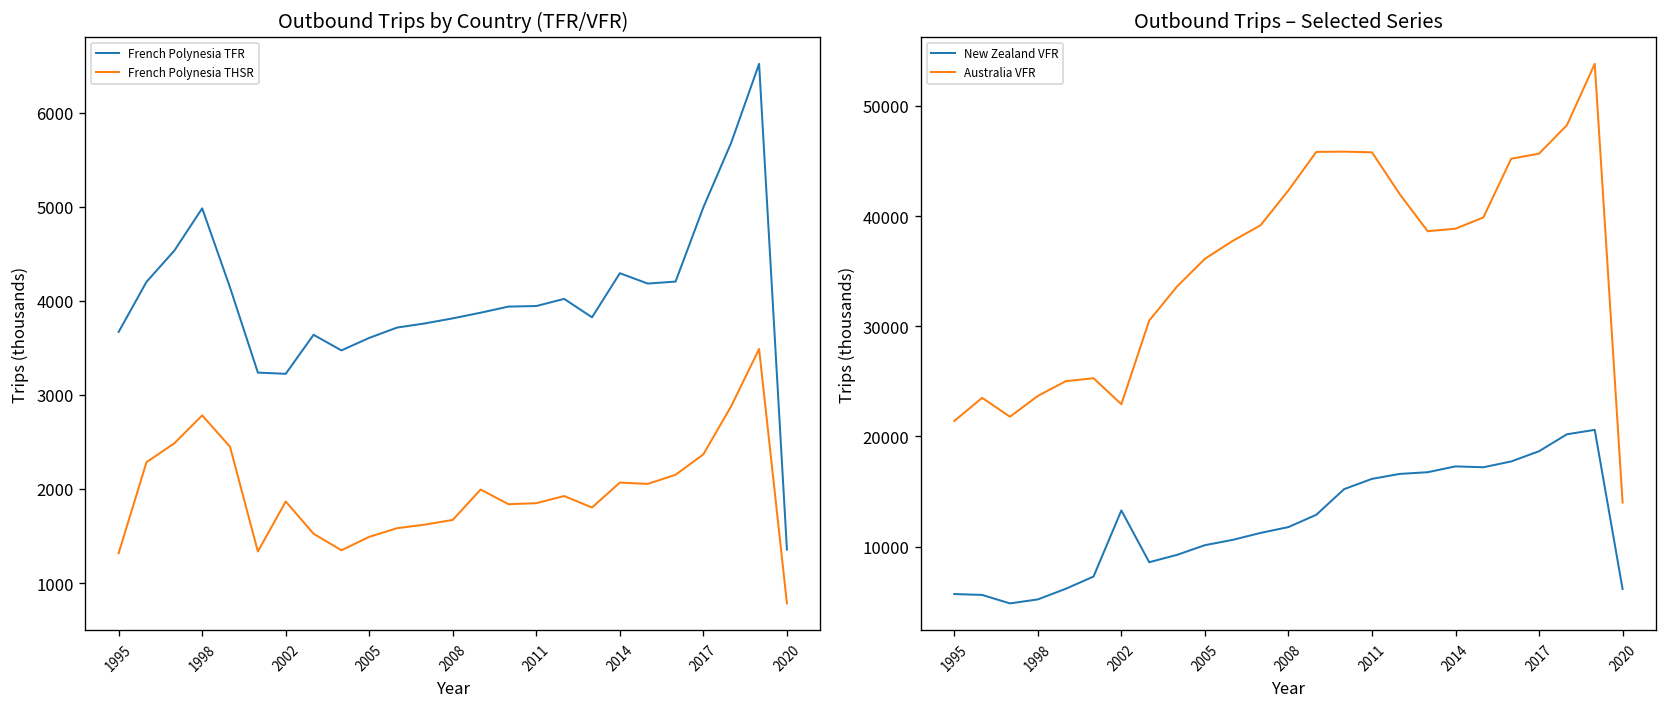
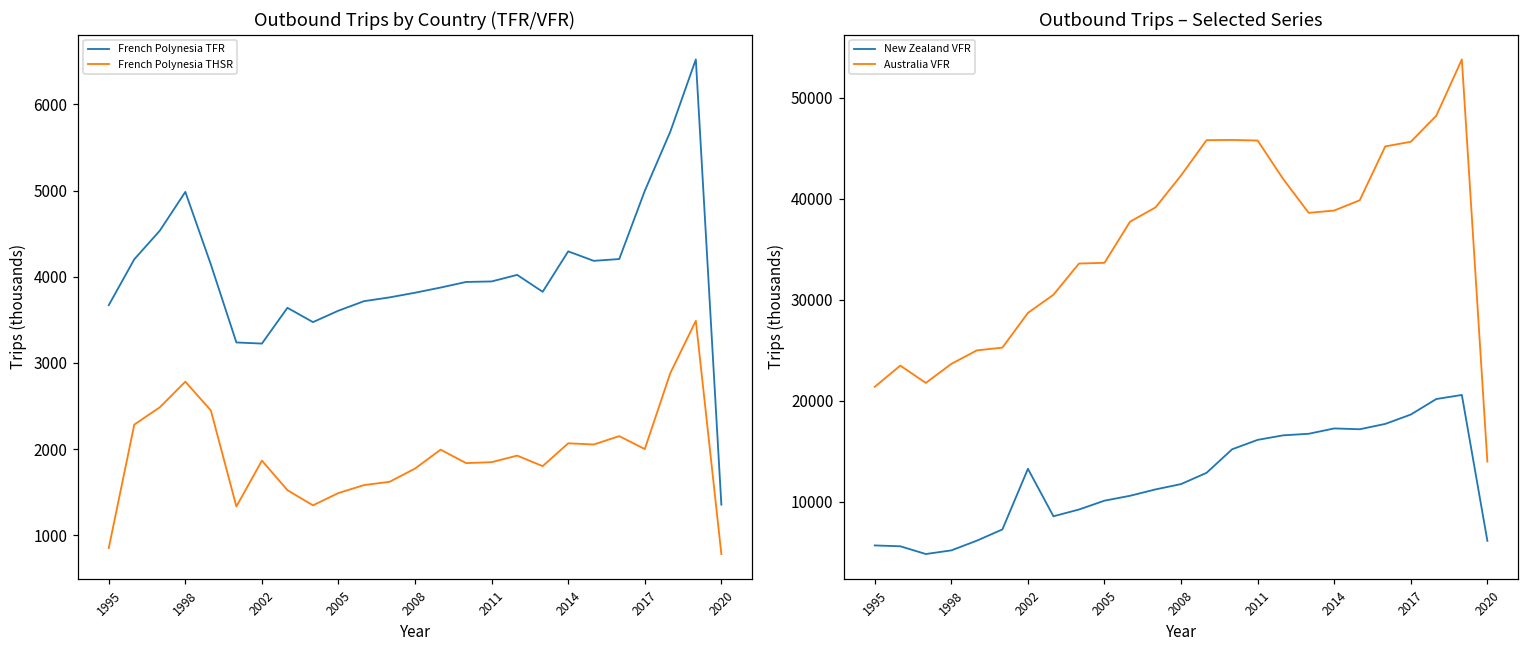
Outbound Trips by Country (TFR/VFR), French Polynesia THSR, 1995: 1300 -> 900
Outbound Trips by Country (TFR/VFR), French Polynesia THSR, 2008: 1700 -> 1800
Outbound Trips by Country (TFR/VFR), French Polynesia THSR, 2017: 2400 -> 2000
Outbound Trips – Selected Series, Australia VFR, 2002: 23000 -> 29000
Outbound Trips – Selected Series, Australia VFR, 2005: 36000 -> 34000
